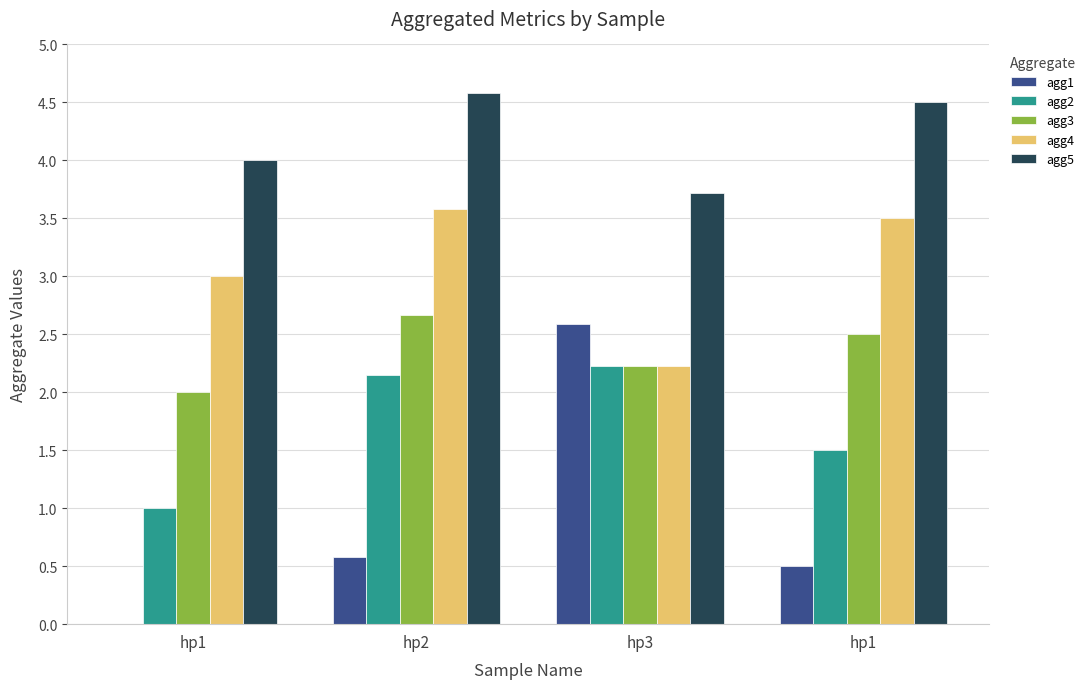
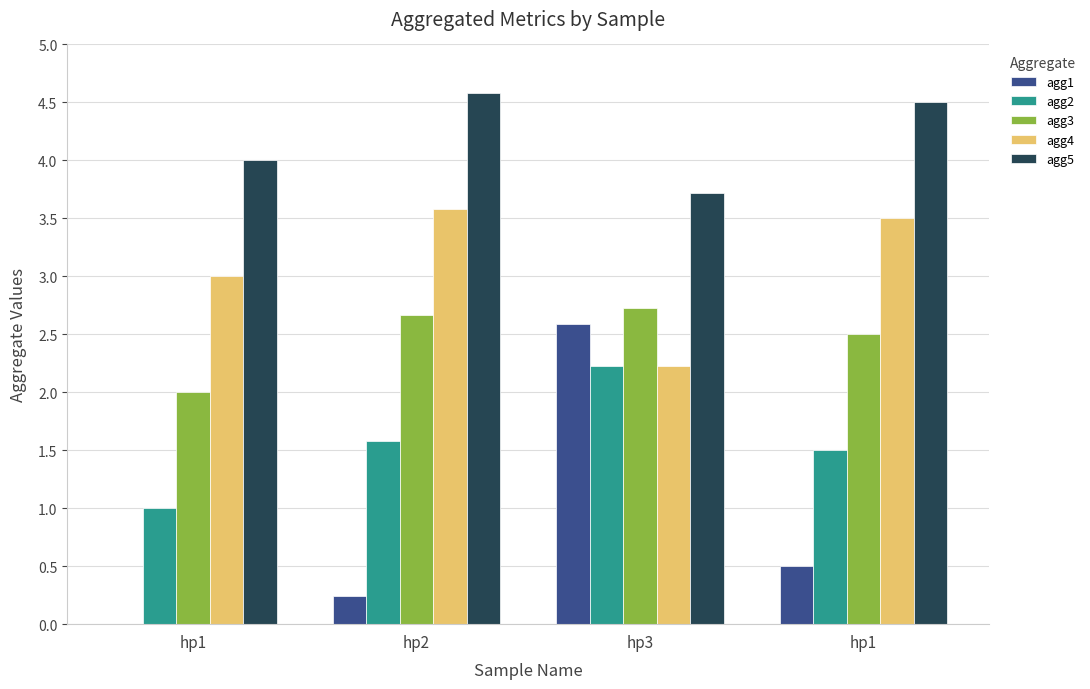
agg1, hp2: 0.58 -> 0.24
agg2, hp2: 2.15 -> 1.58
agg3, hp3: 2.23 -> 2.73
